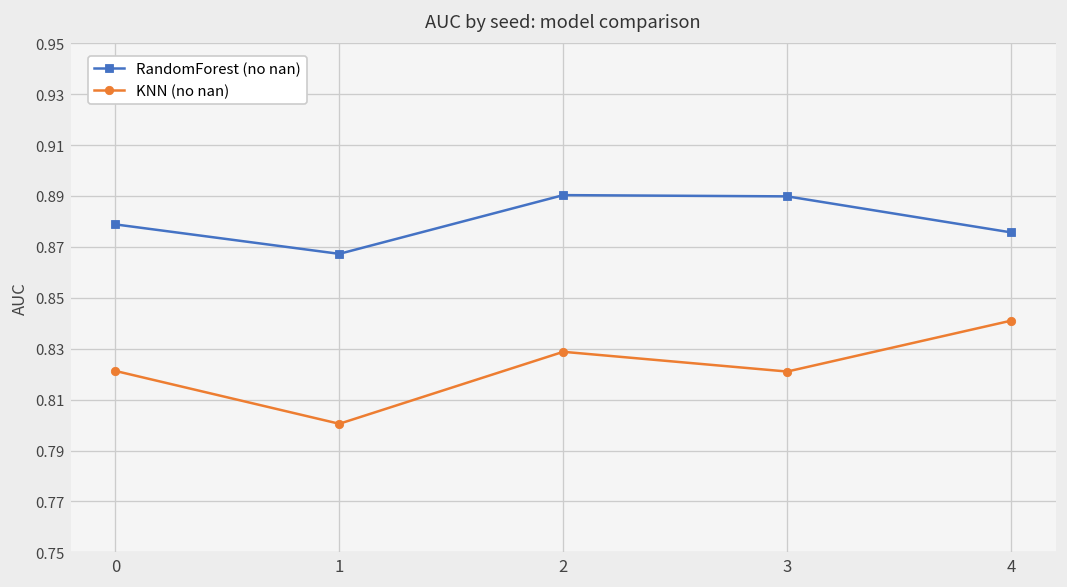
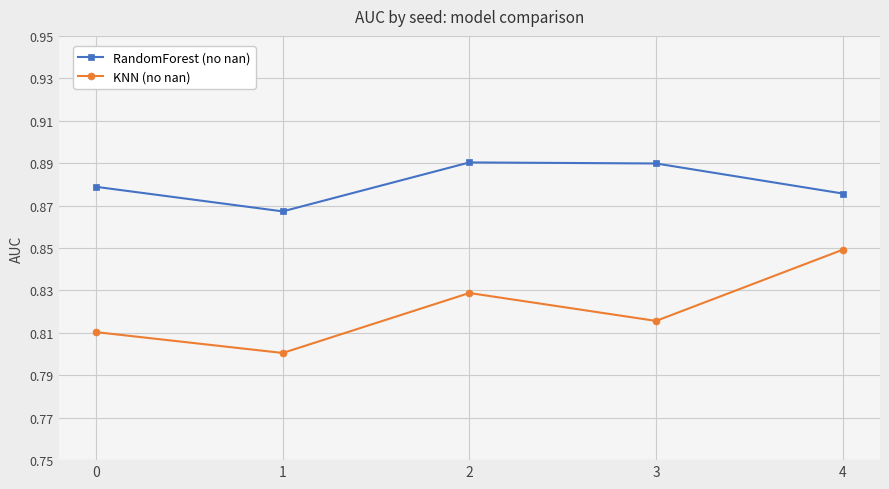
KNN (no nan), 0: 0.821 -> 0.810
KNN (no nan), 3: 0.821 -> 0.816
KNN (no nan), 4: 0.841 -> 0.849
